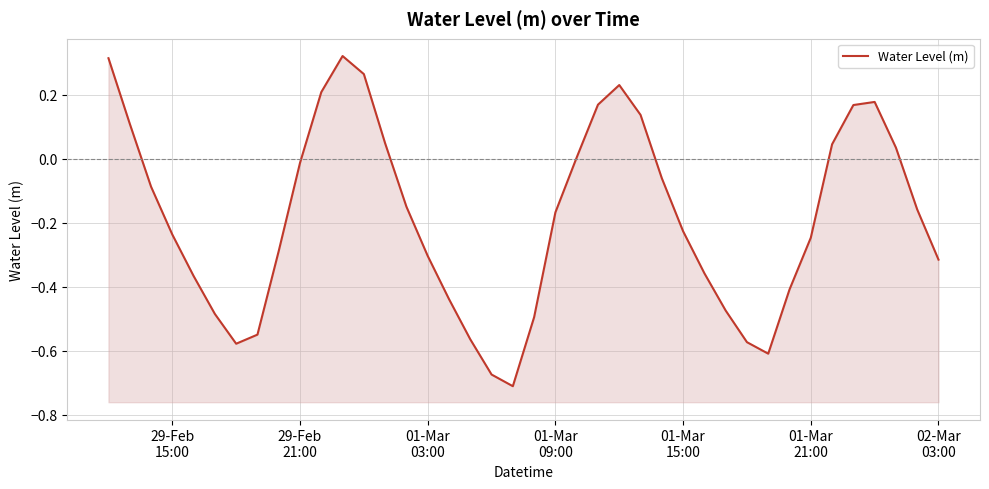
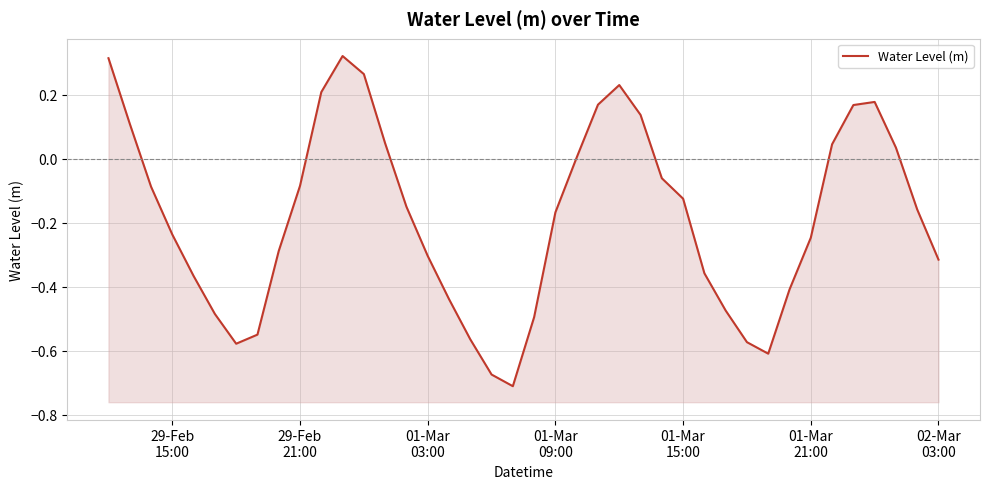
29-Feb 21:00: -0.01 -> -0.08
01-Mar 15:00: -0.23 -> -0.13
